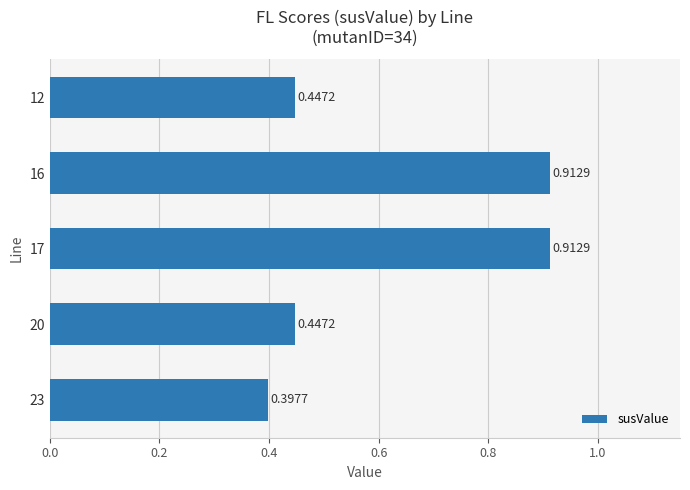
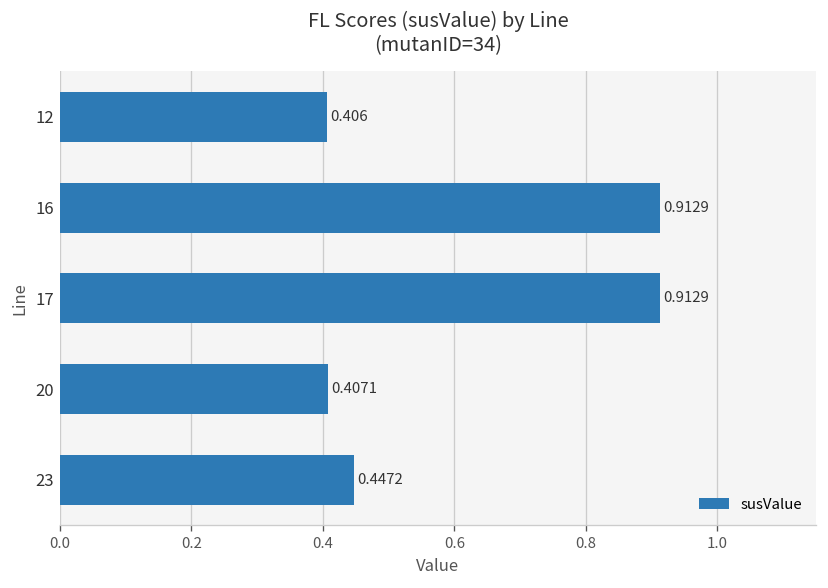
12: 0.4472 -> 0.406
20: 0.4472 -> 0.4071
23: 0.3977 -> 0.4472
